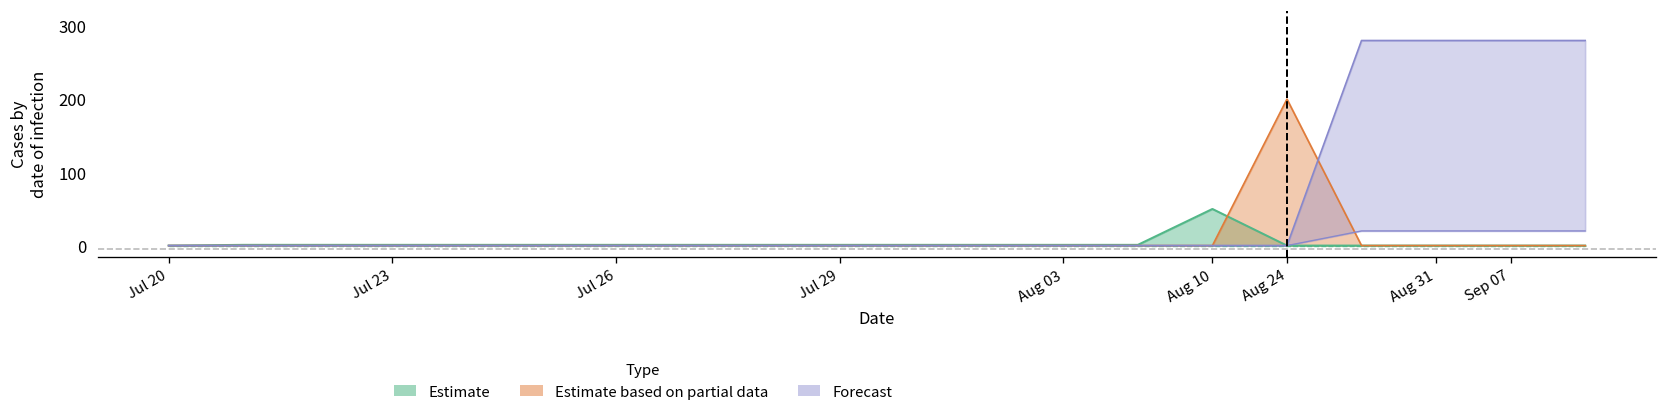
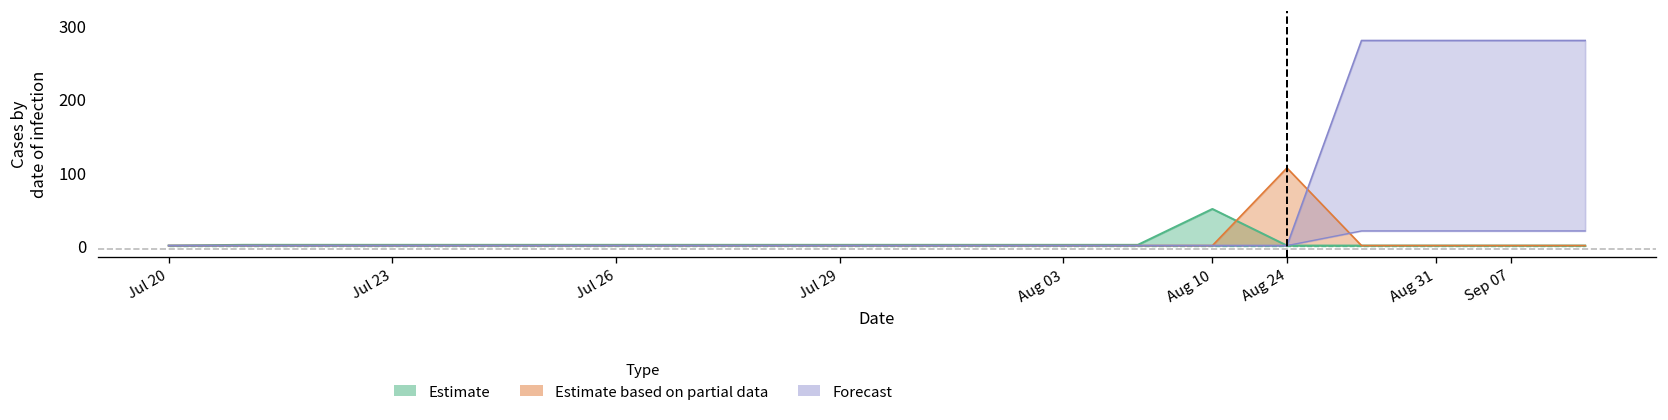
Estimate based on partial data, Aug 24: 200 -> 110
